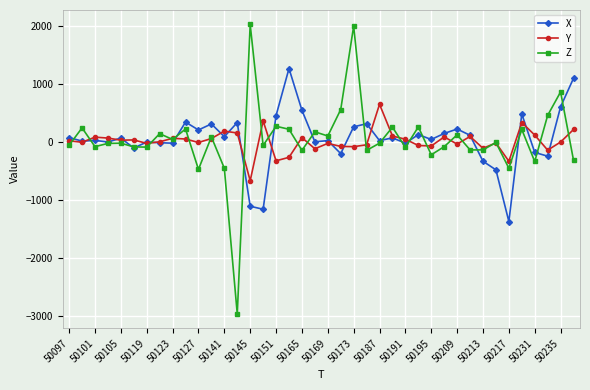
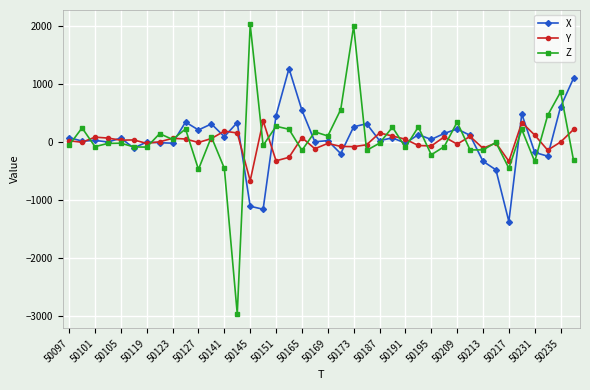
Y, 50187: 700 -> 200
Z, 50209: 100 -> 300
